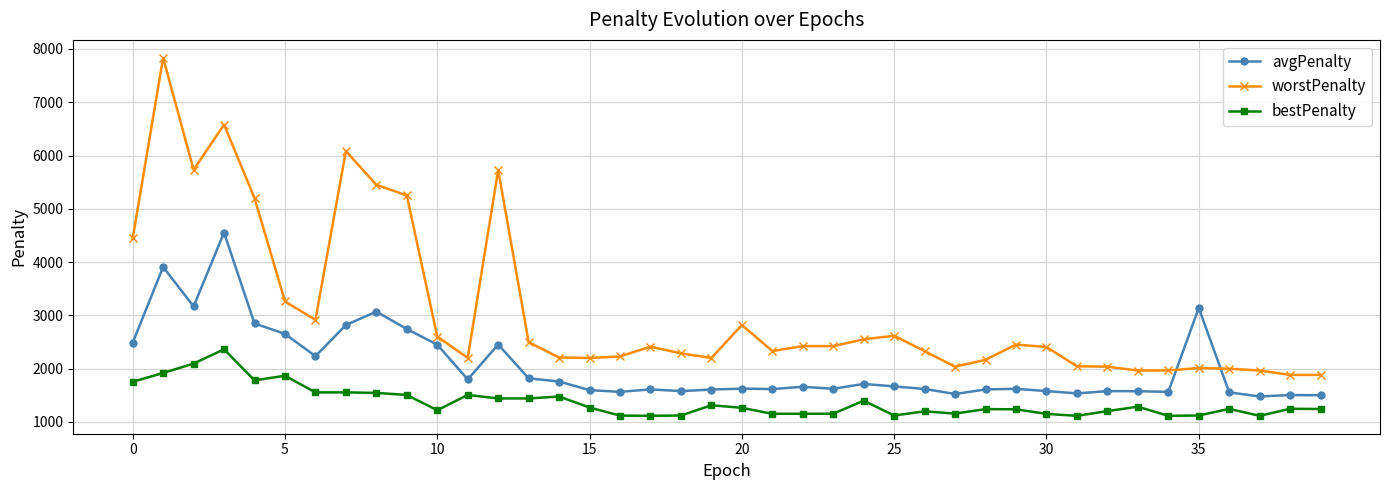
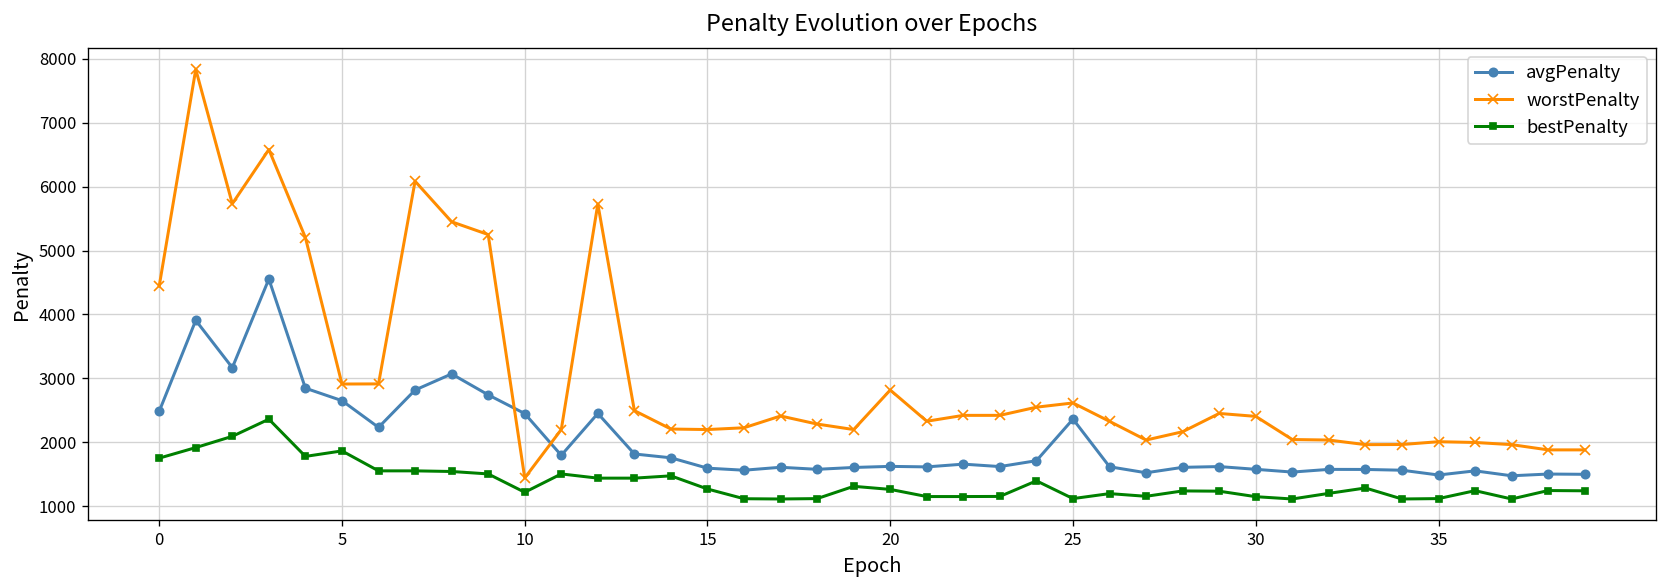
worstPenalty, 5: 3300 -> 2900
worstPenalty, 10: 2600 -> 1400
avgPenalty, 25: 1700 -> 2400
avgPenalty, 35: 3100 -> 1500
